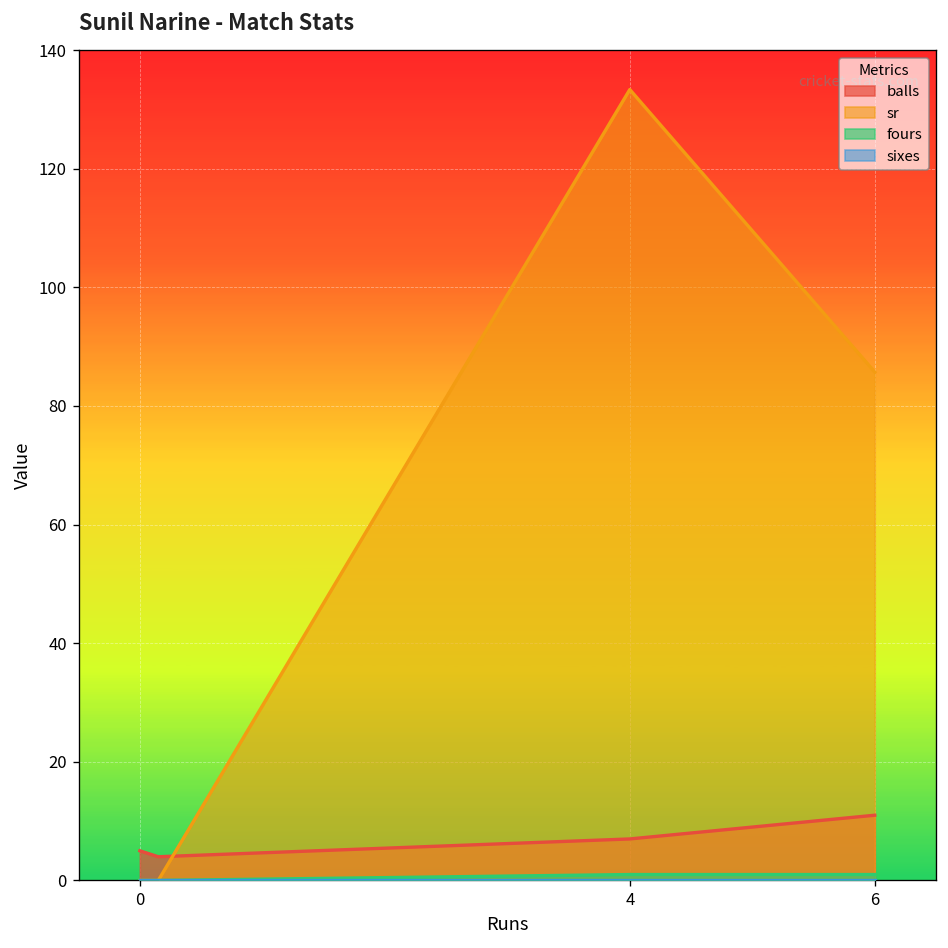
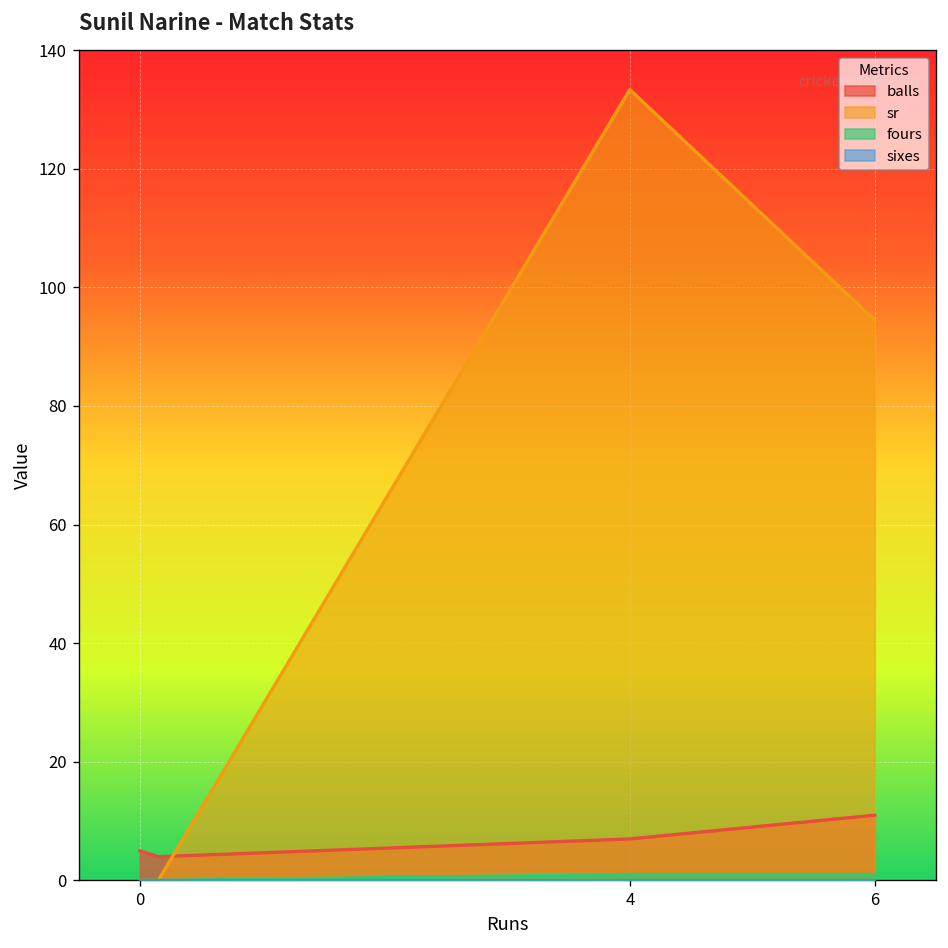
sr, 6: 86 -> 94
